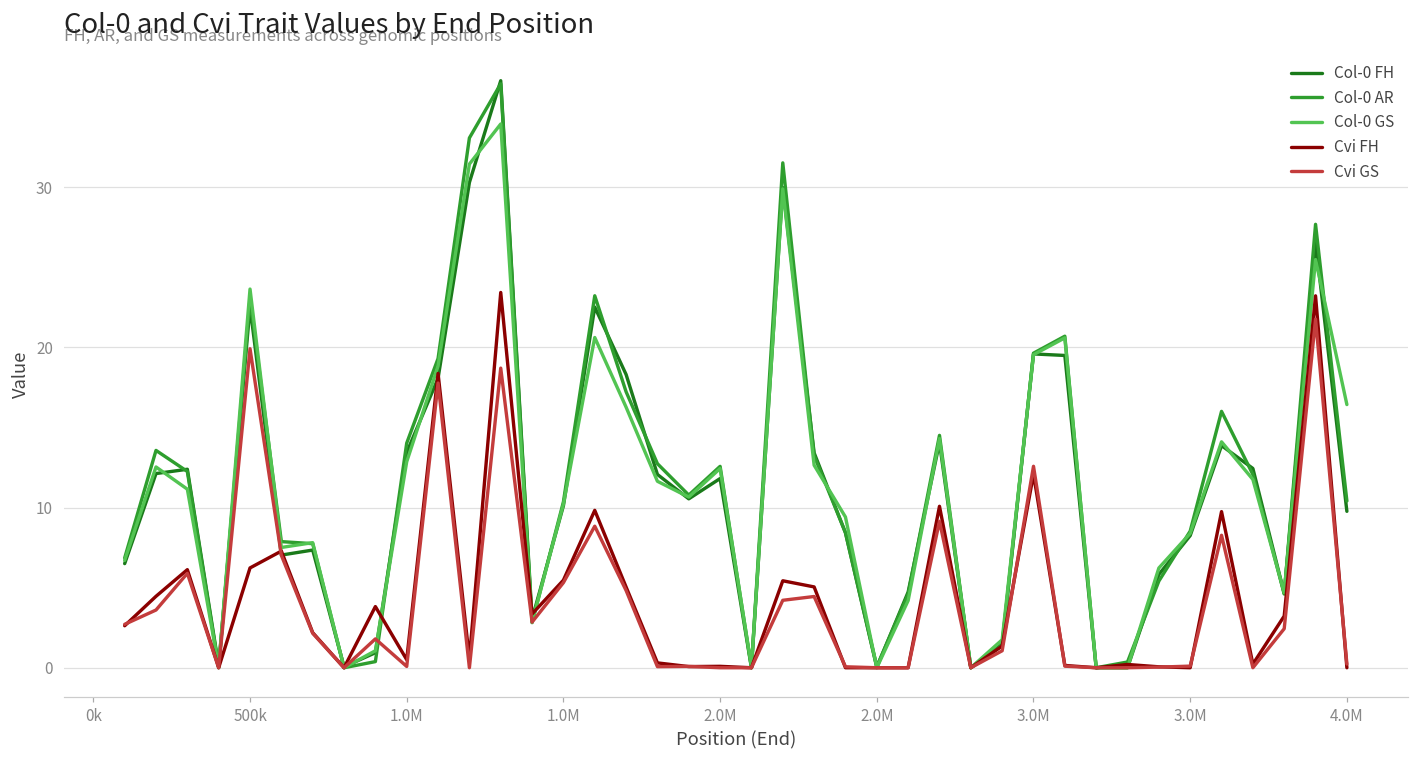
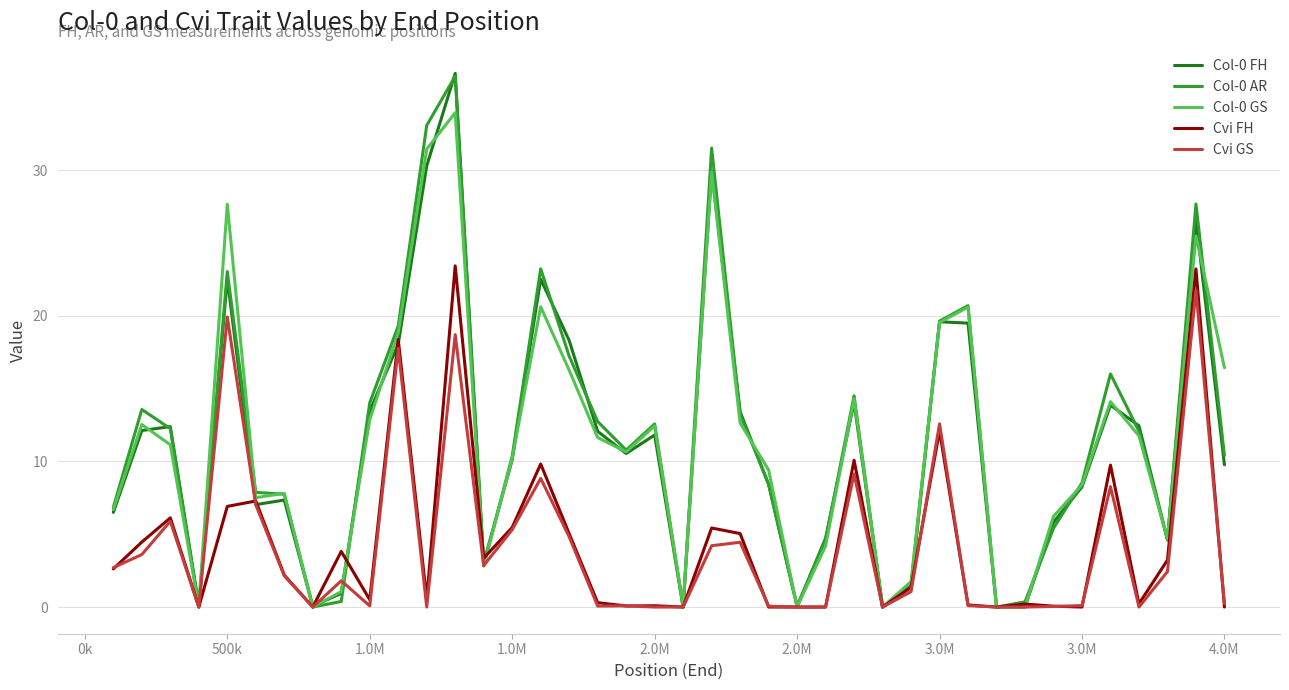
Col-0 GS, 500k: 23.6 -> 27.7
Cvi FH, 500k: 6.2 -> 6.9
